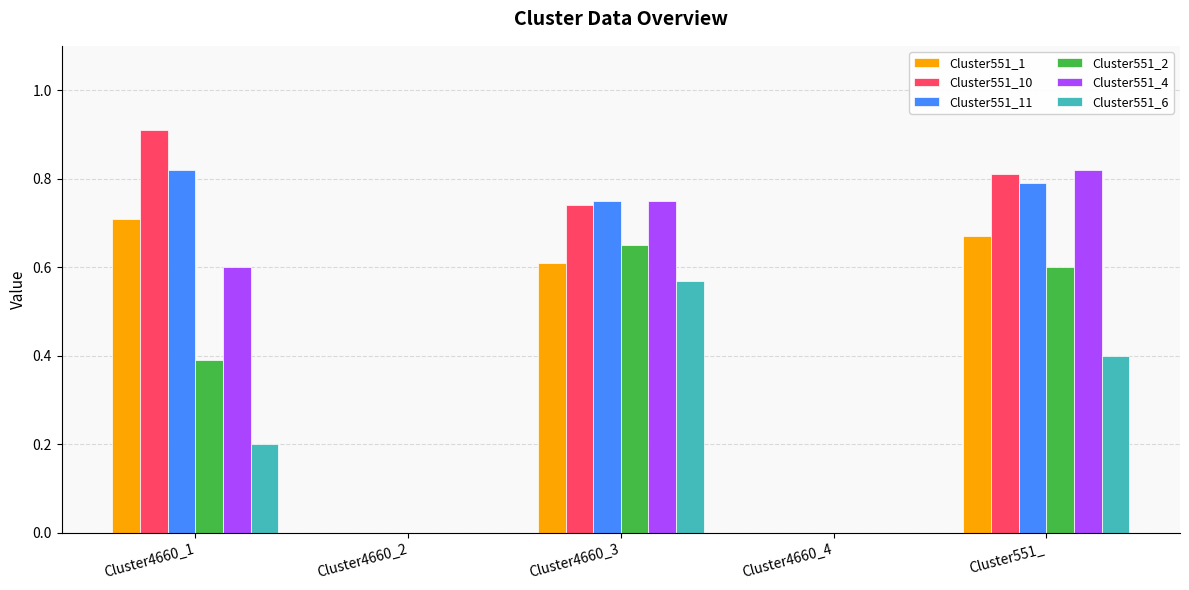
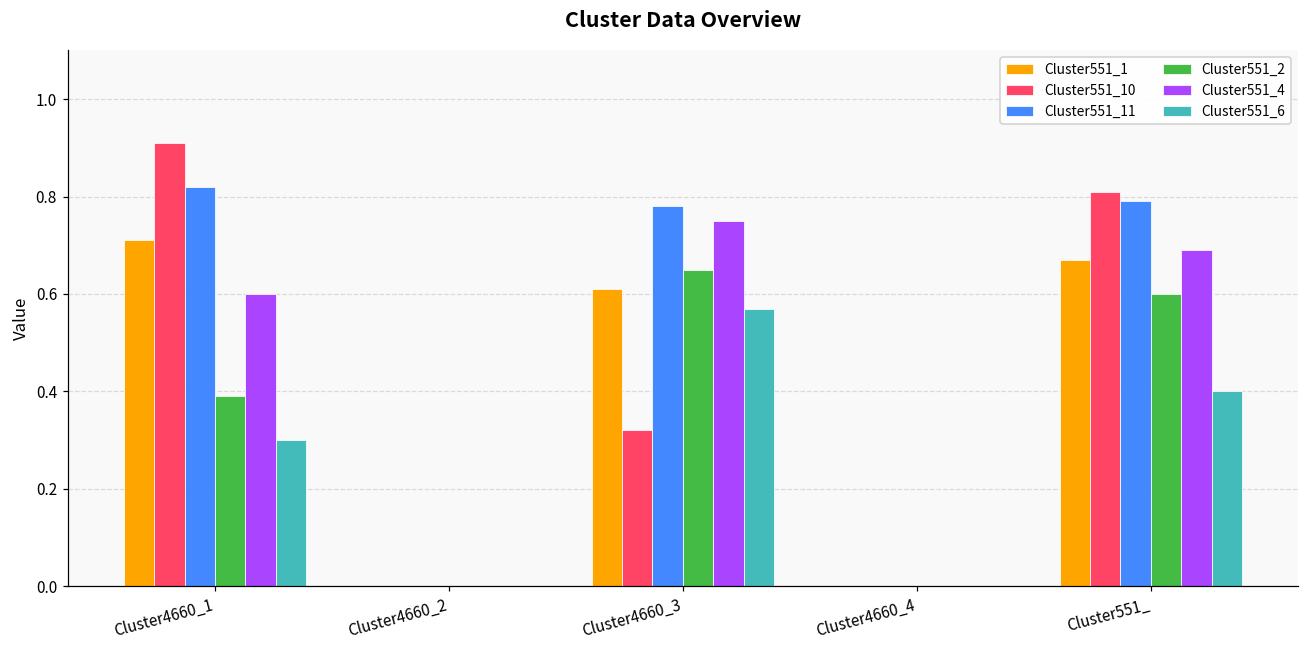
Cluster551_6, Cluster4660_1: 0.2 -> 0.3
Cluster551_10, Cluster4660_3: 0.74 -> 0.32
Cluster551_11, Cluster4660_3: 0.75 -> 0.78
Cluster551_4, Cluster551_: 0.82 -> 0.69
